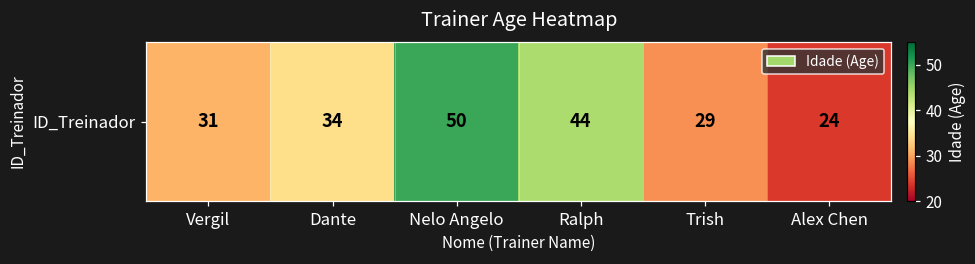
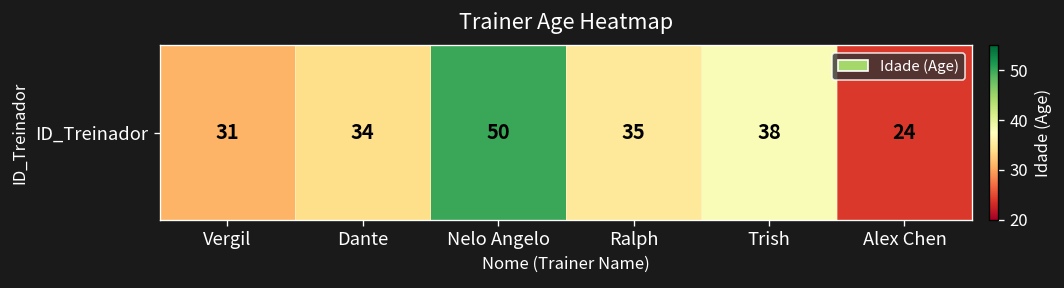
ID_Treinador, Ralph: 44 -> 35
ID_Treinador, Trish: 29 -> 38
